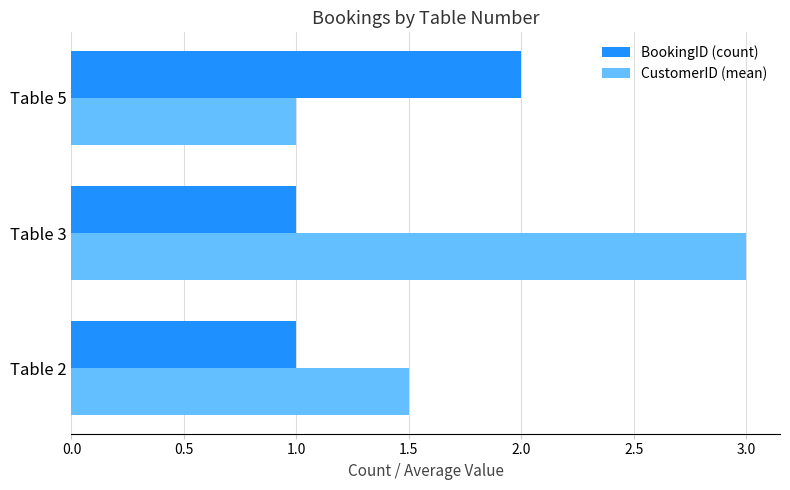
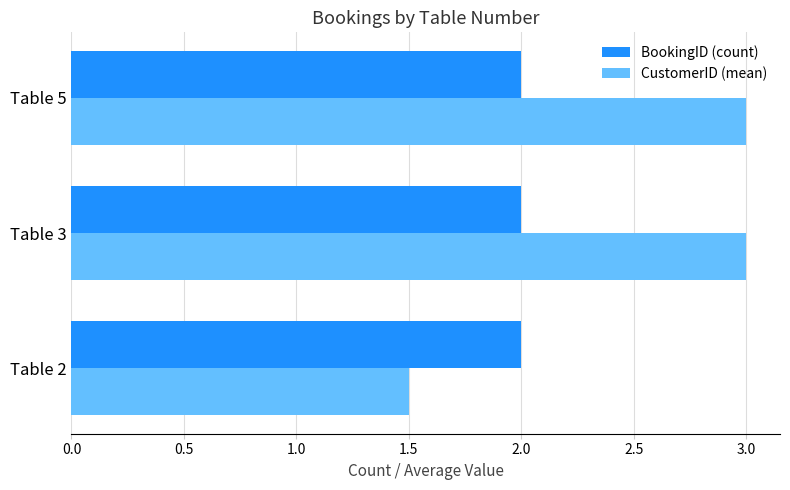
CustomerID (mean), Table 5: 1 -> 3
BookingID (count), Table 3: 1 -> 2
BookingID (count), Table 2: 1 -> 2
